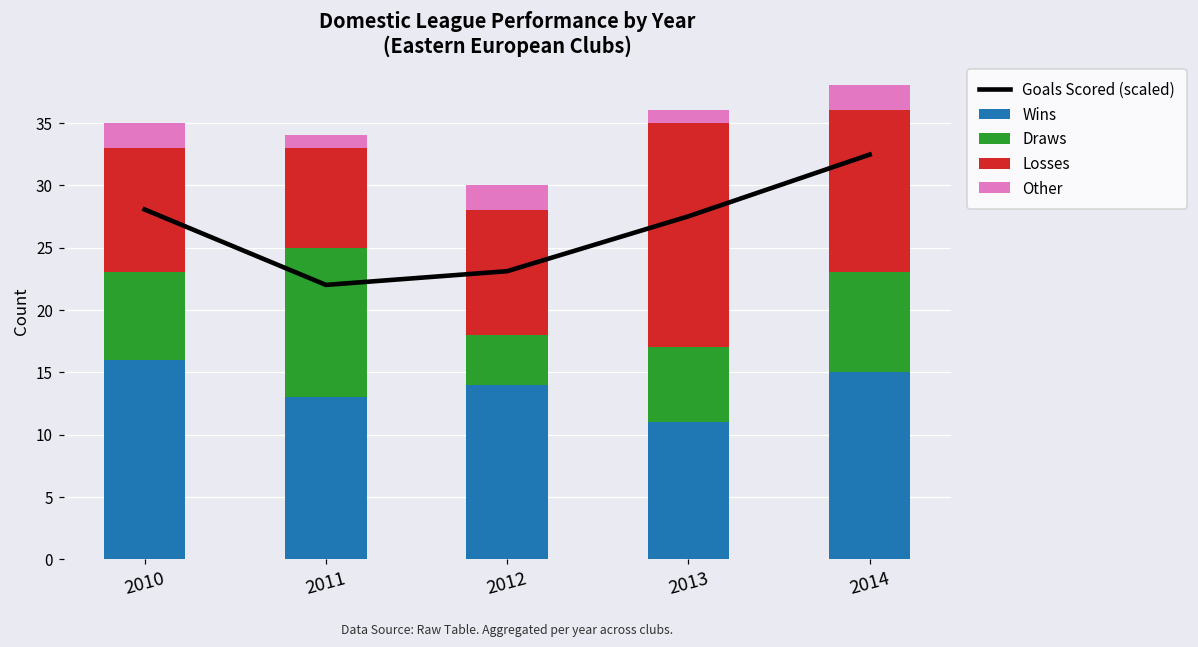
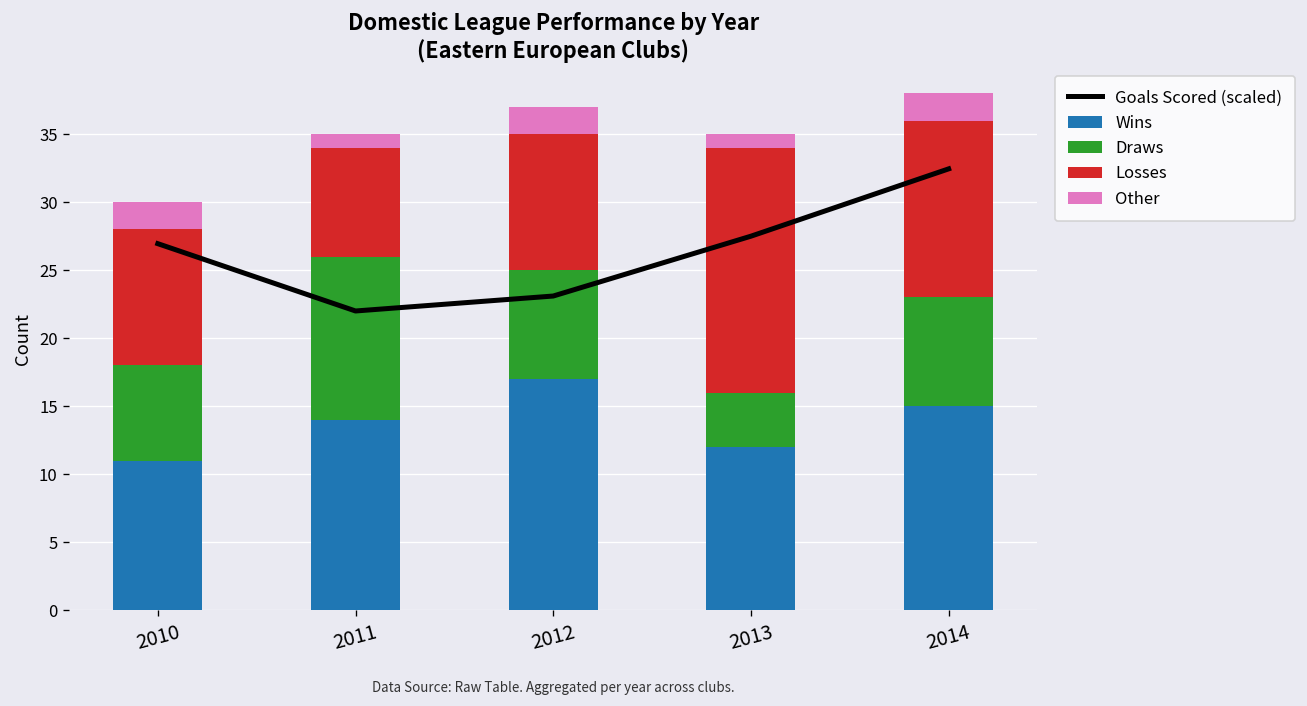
Goals Scored (scaled), 2010: 28.1 -> 27.0
Wins, 2010: 16 -> 11
Wins, 2011: 13 -> 14
Wins, 2012: 14 -> 17
Draws, 2012: 4 -> 8
Wins, 2013: 11 -> 12
Draws, 2013: 6 -> 4
